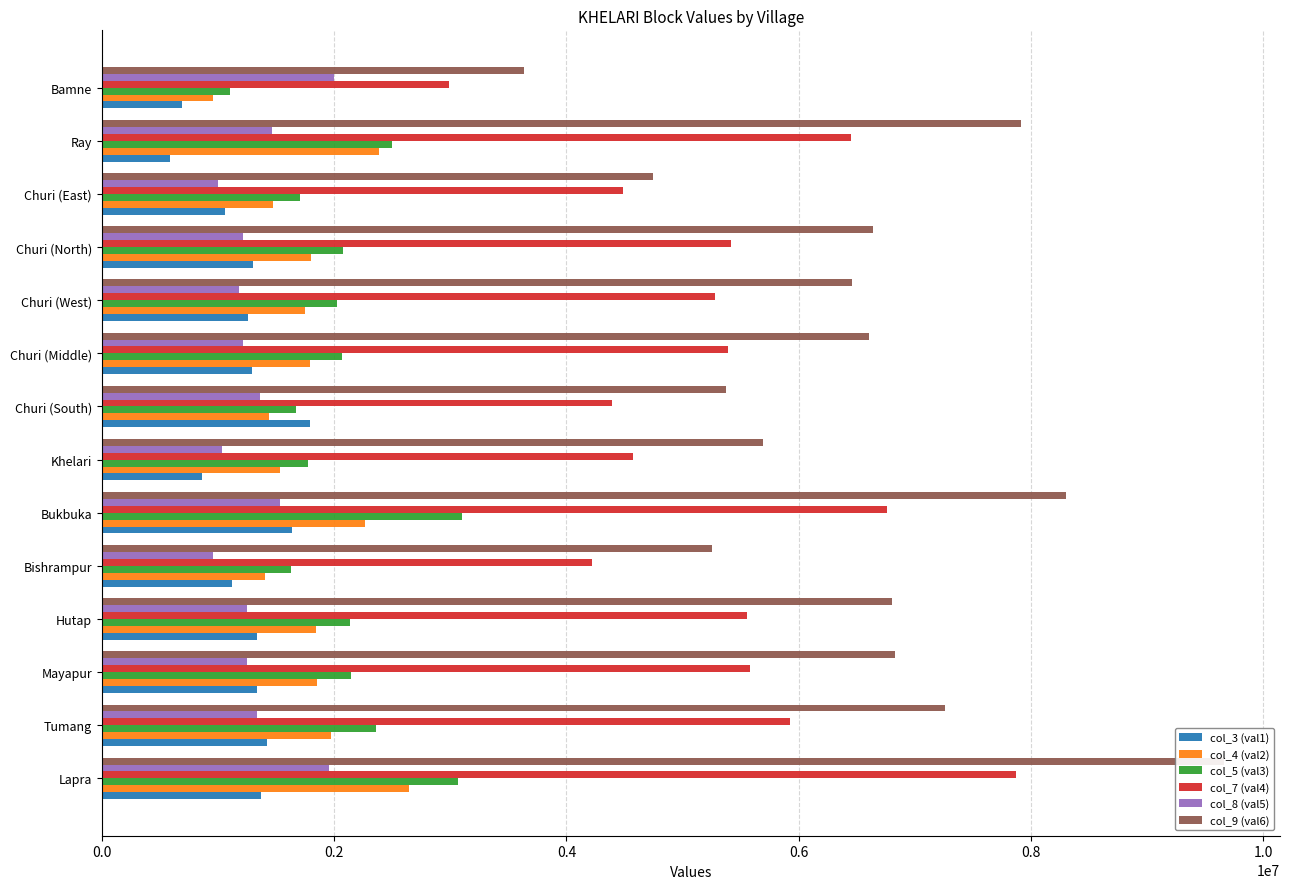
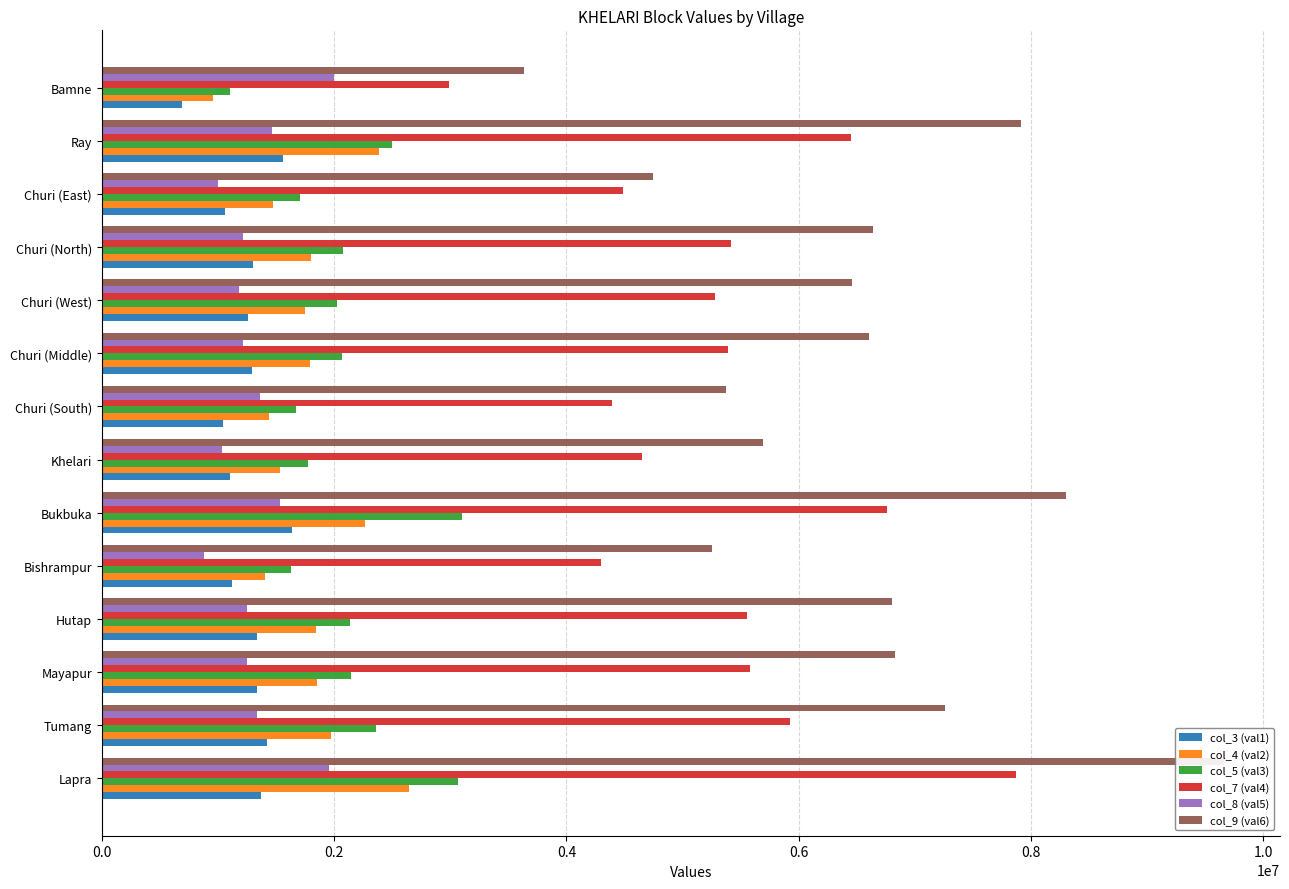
col_3 (val1), Ray: 580000 -> 1560000
col_3 (val1), Churi (South): 1800000 -> 1040000
col_7 (val4), Khelari: 4580000 -> 4650000
col_3 (val1), Khelari: 860000 -> 1110000
col_8 (val5), Bishrampur: 950000 -> 880000
col_7 (val4), Bishrampur: 4220000 -> 4300000
